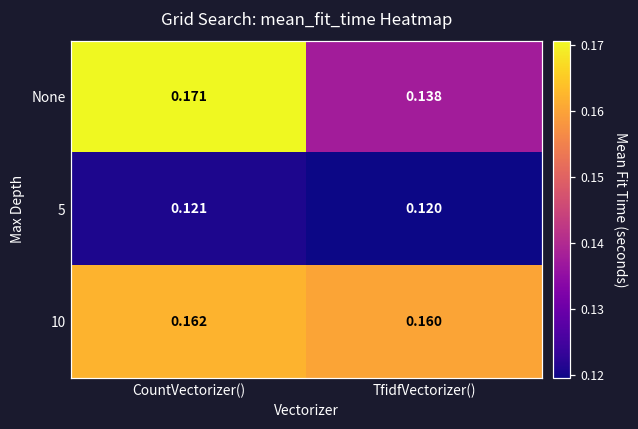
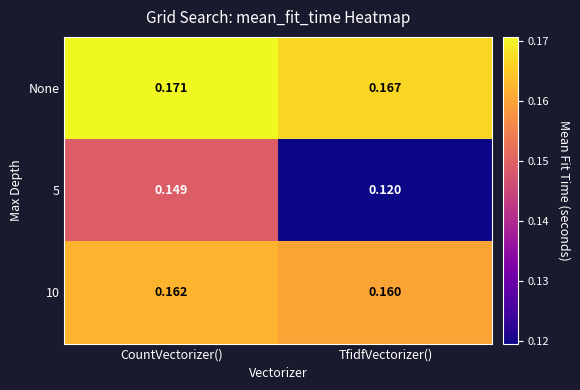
None, TfidfVectorizer(): 0.138 -> 0.167
5, CountVectorizer(): 0.121 -> 0.149
